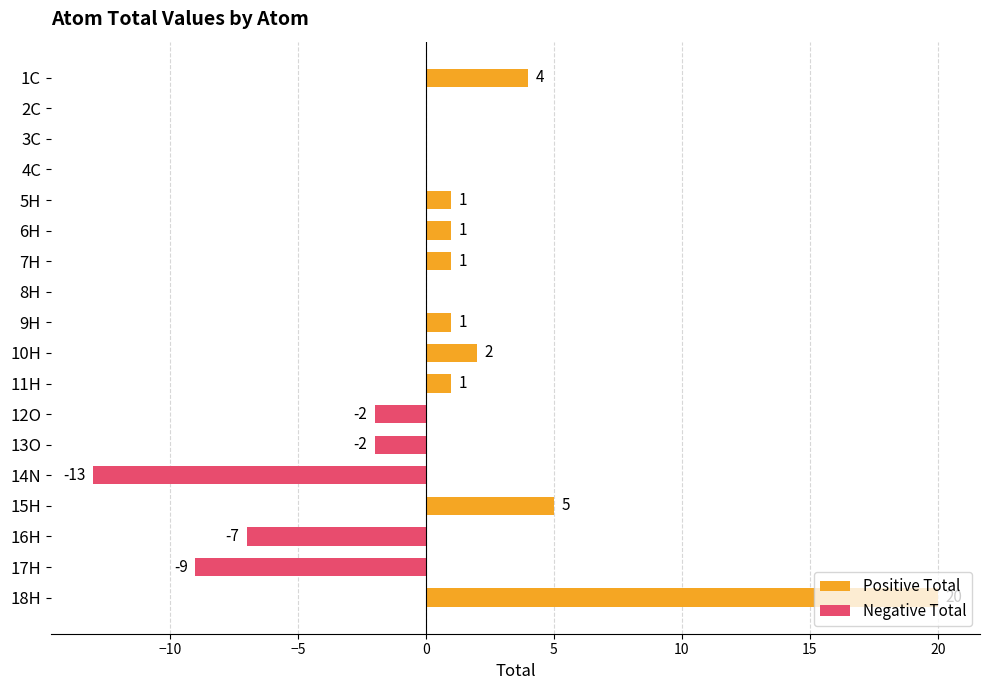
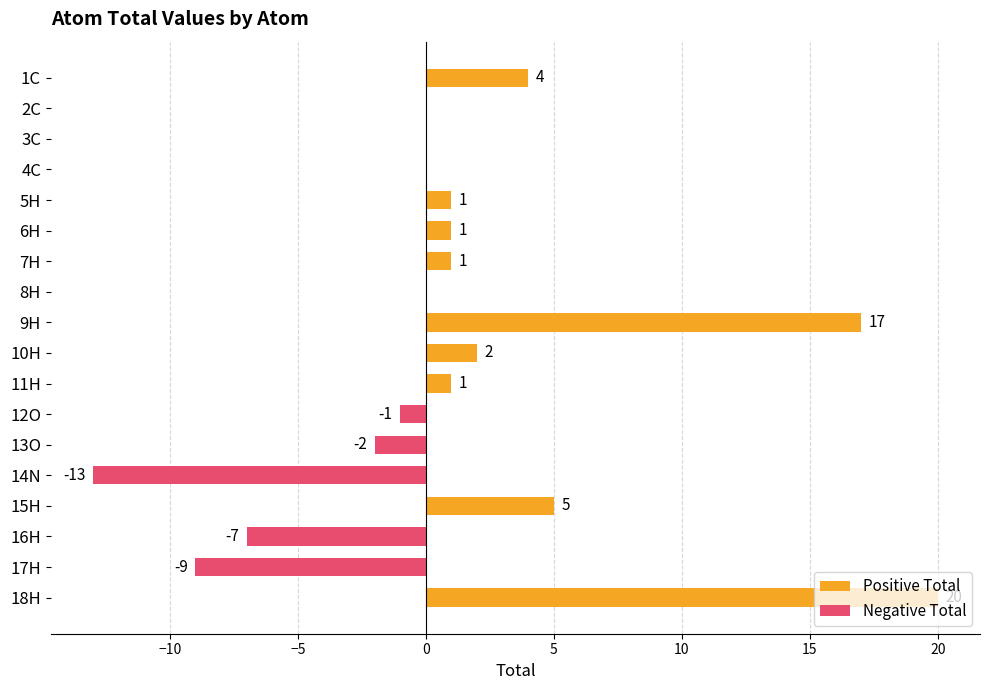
Positive Total, 9H: 1 -> 17
Negative Total, 12O: -2 -> -1
